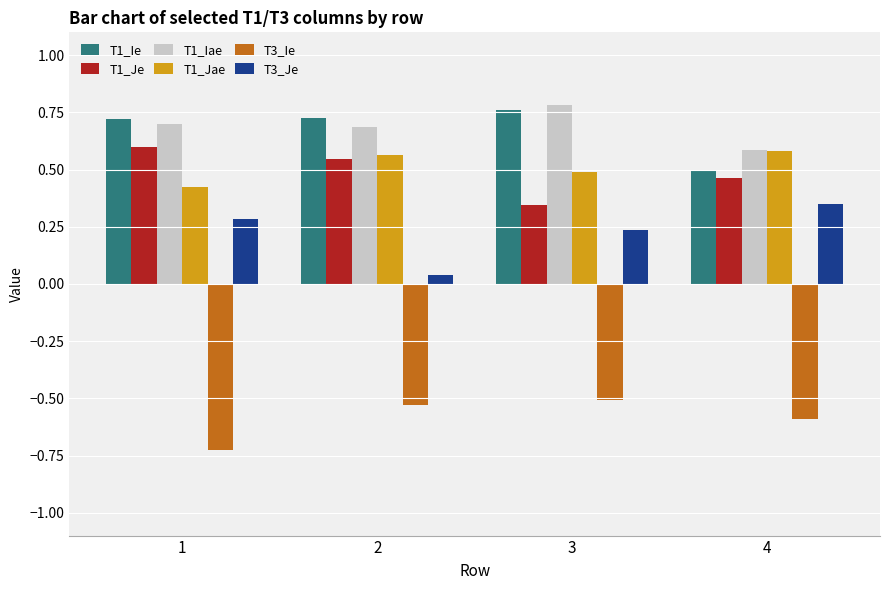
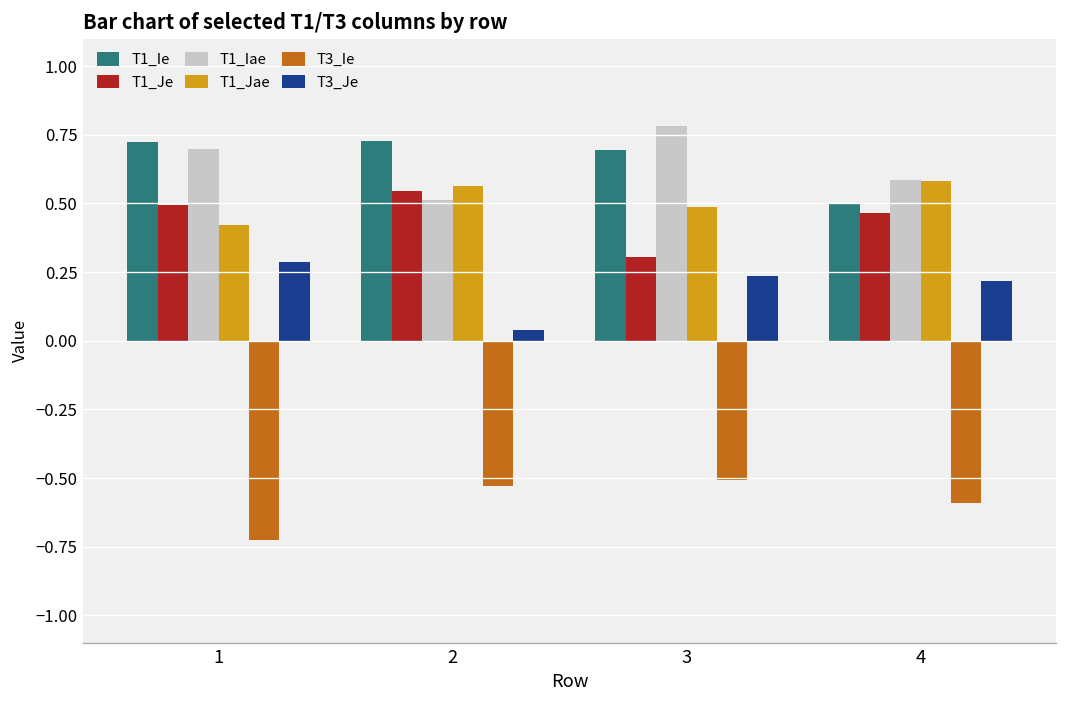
T1_Je, 1: 0.60 -> 0.49
T1_Iae, 2: 0.69 -> 0.51
T1_Ie, 3: 0.76 -> 0.70
T1_Je, 3: 0.34 -> 0.31
T3_Je, 4: 0.35 -> 0.22
